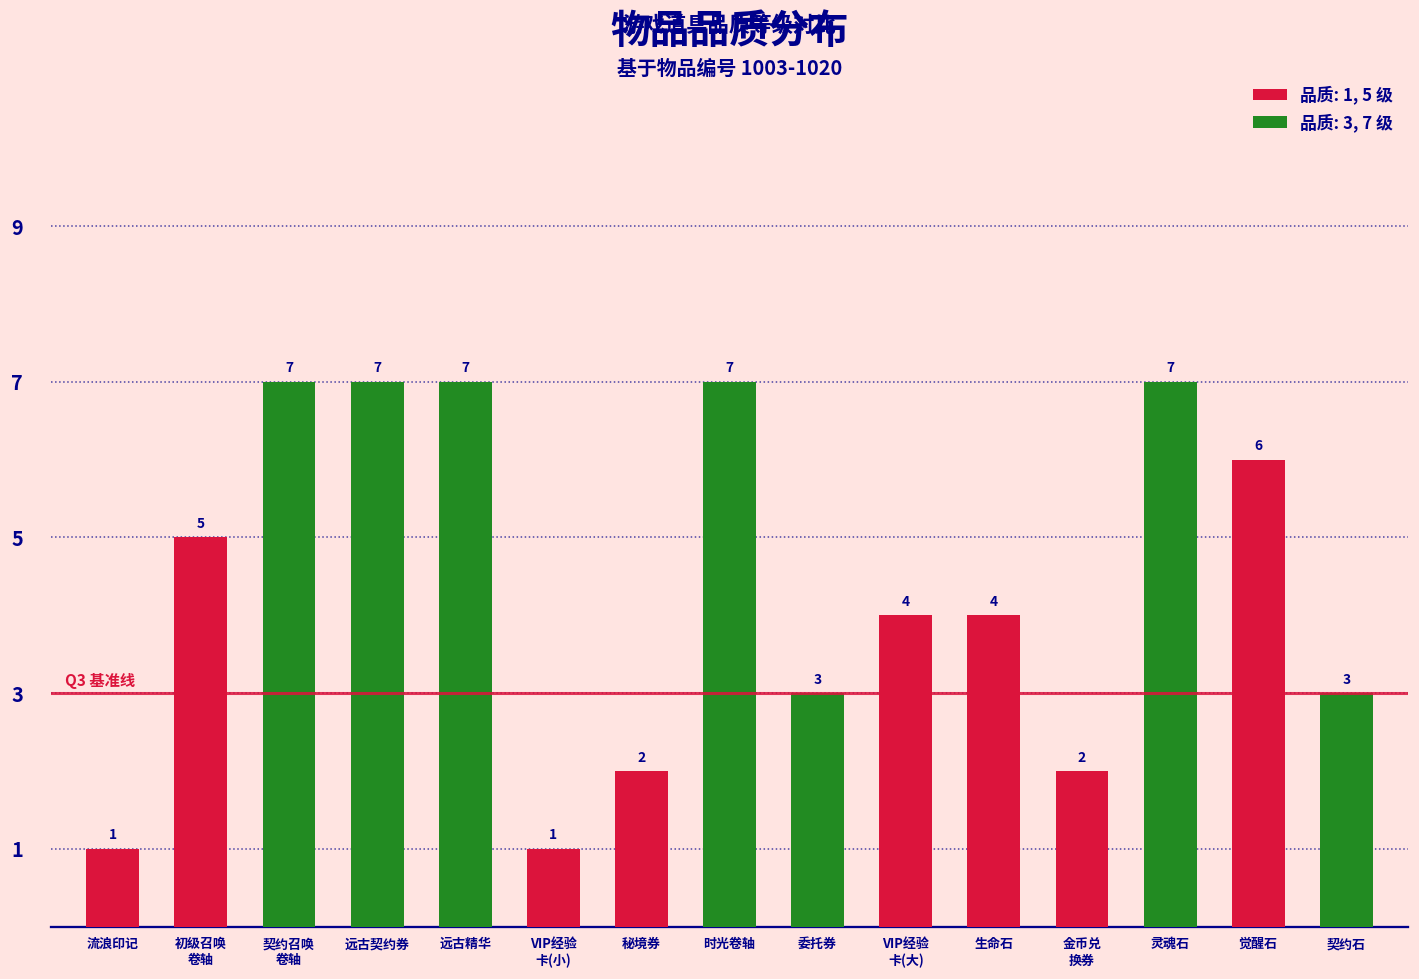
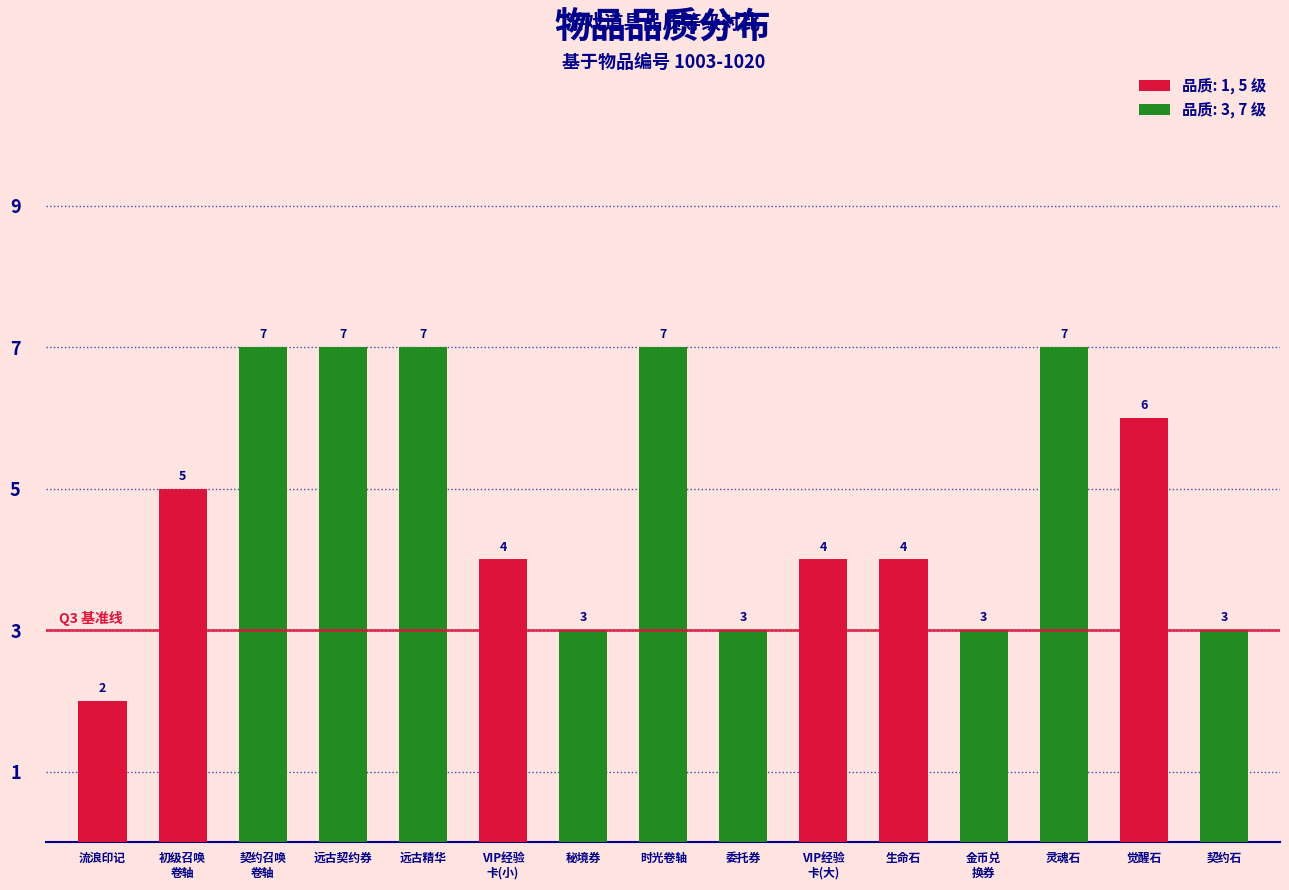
流浪印记: 1 -> 2
VIP经验 卡(小): 1 -> 4
秘境券: 2 -> 3
金币兑 换券: 2 -> 3
